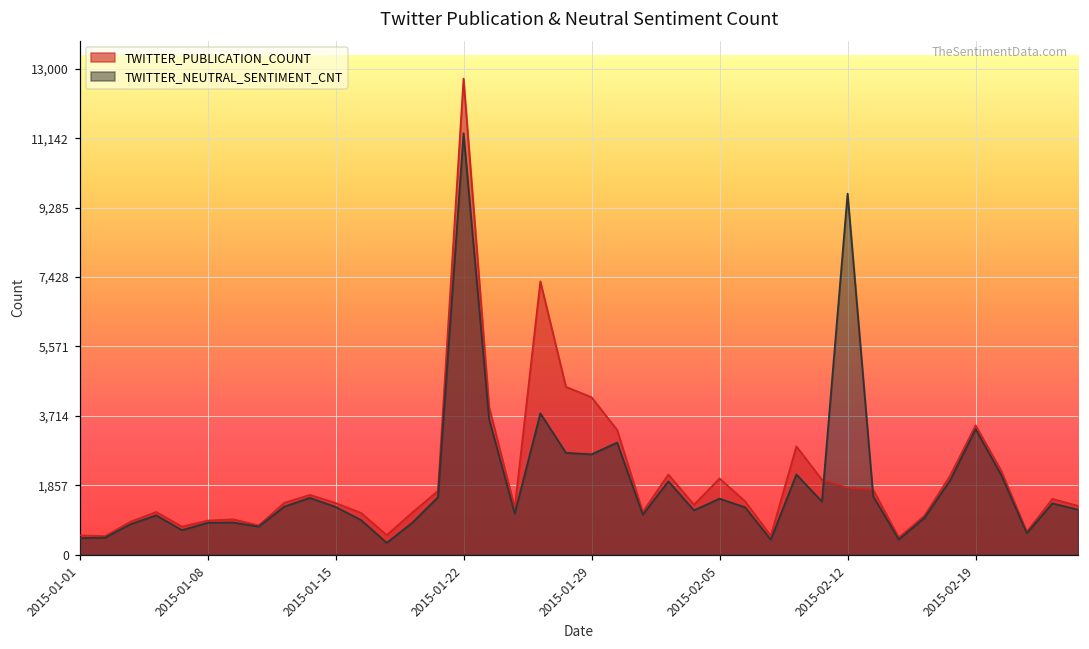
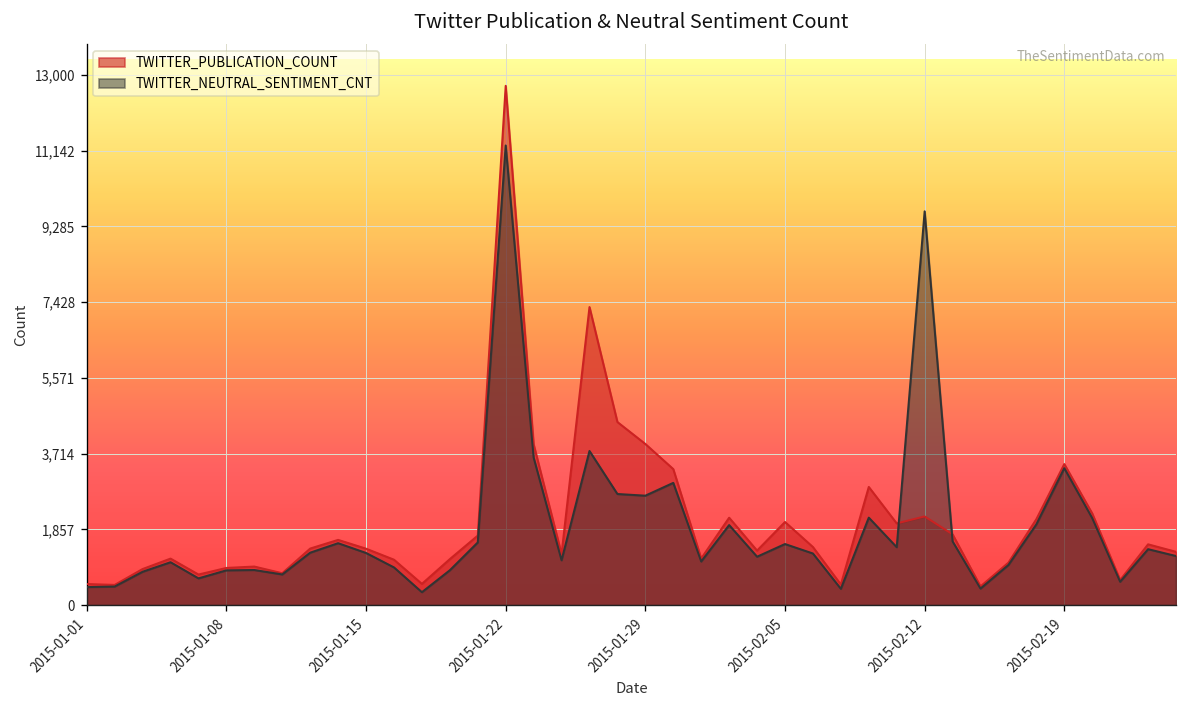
TWITTER_PUBLICATION_COUNT, 2015-01-29: 4,200 -> 4,000
TWITTER_PUBLICATION_COUNT, 2015-02-12: 1,800 -> 2,200
